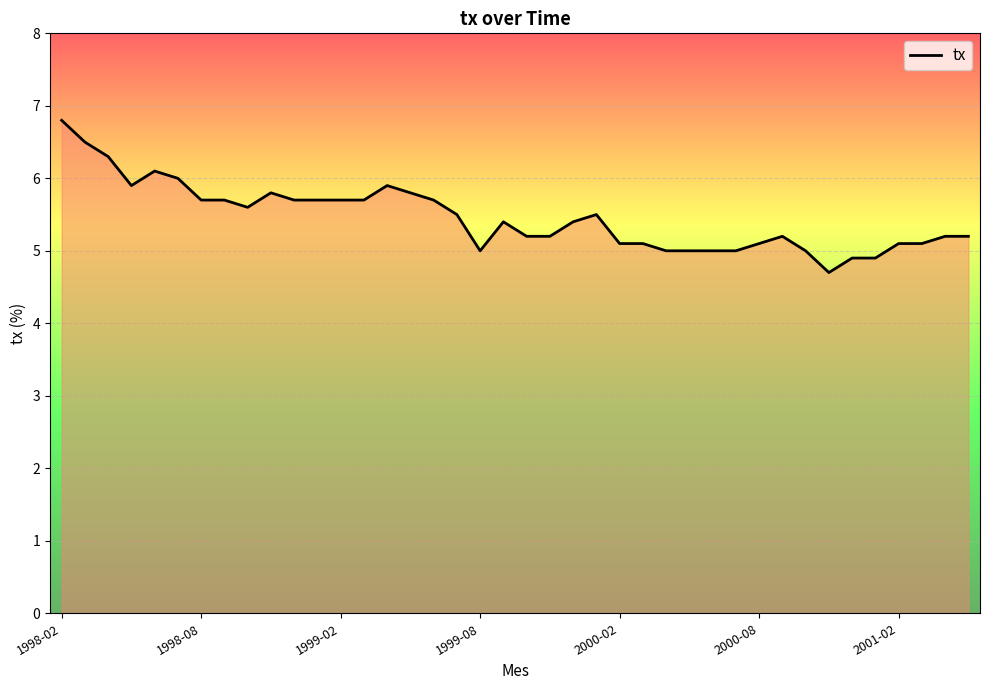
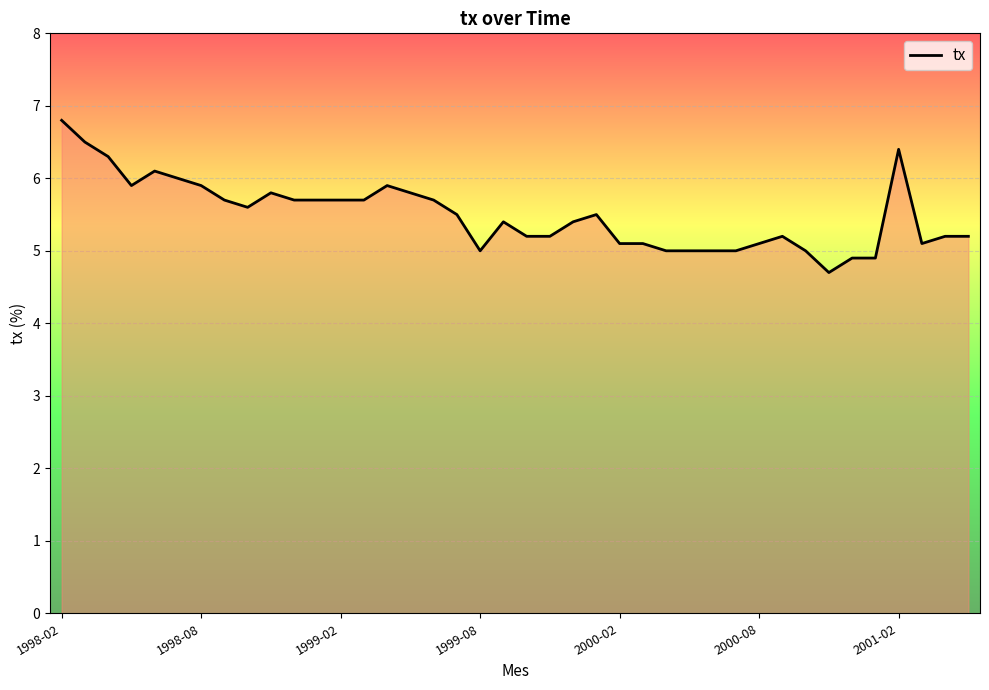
1998-08: 5.7 -> 5.9
2001-02: 5.1 -> 6.4
